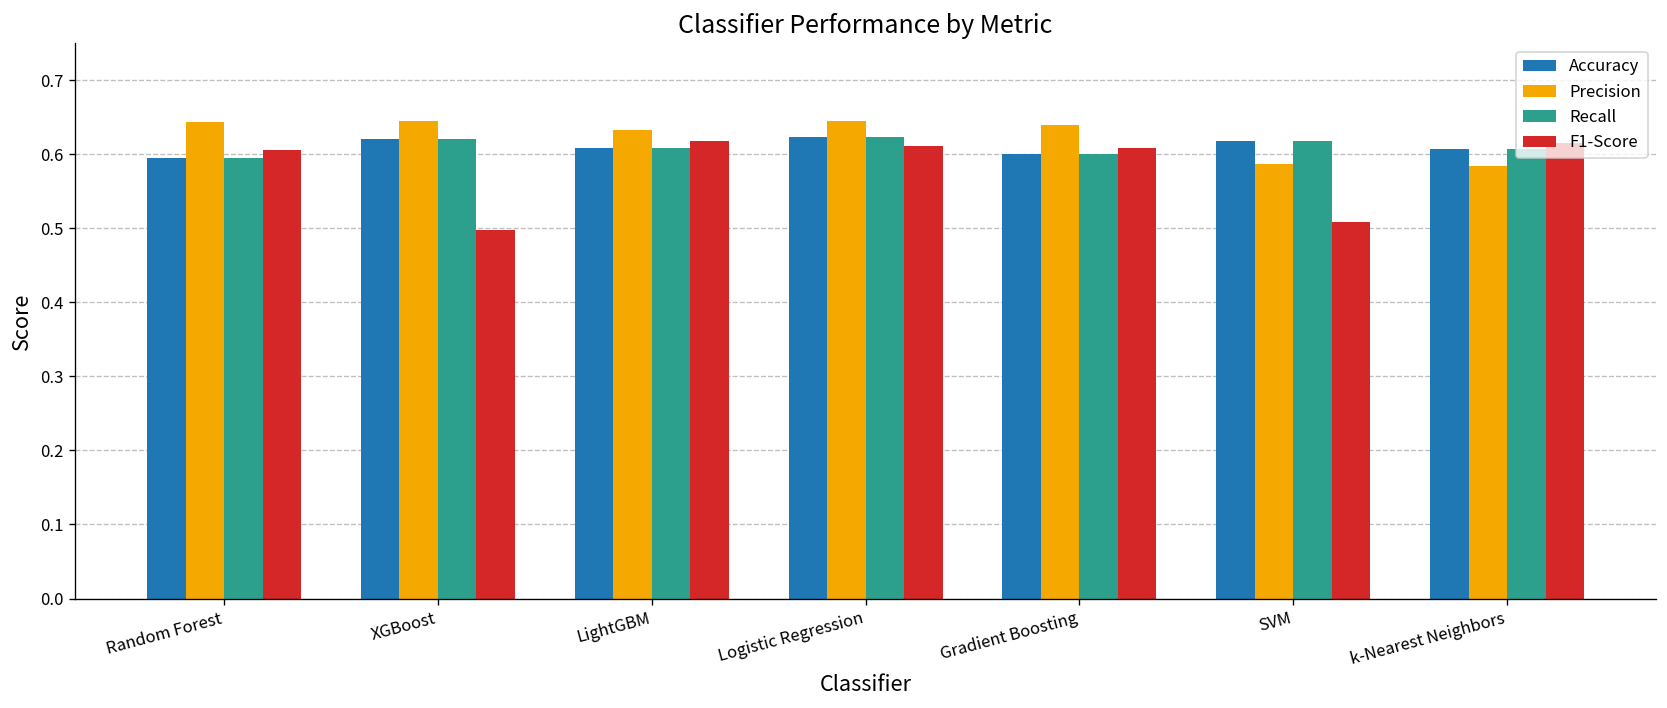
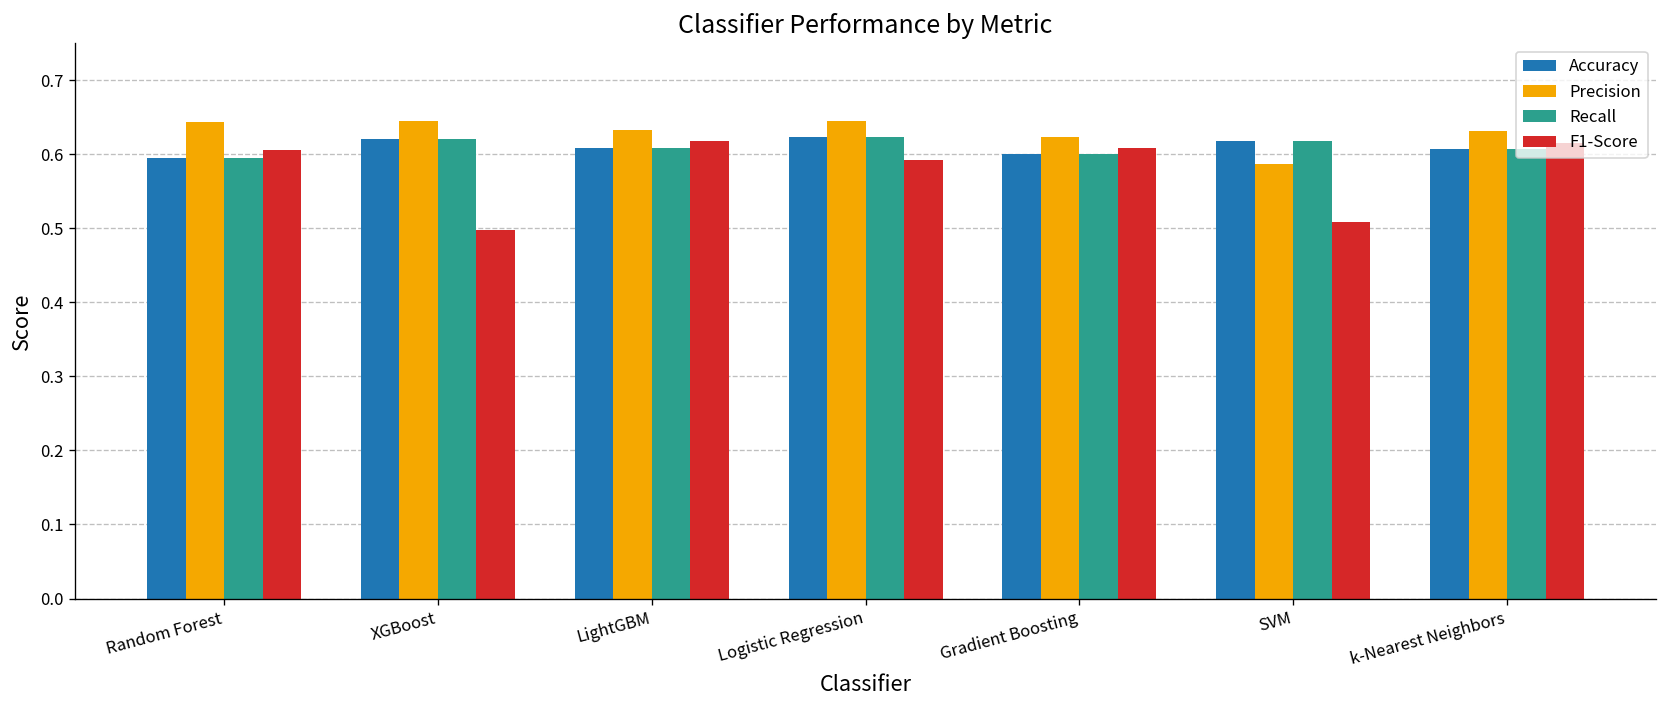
F1-Score, Logistic Regression: 0.61 -> 0.59
Precision, Gradient Boosting: 0.64 -> 0.62
Precision, k-Nearest Neighbors: 0.58 -> 0.63
